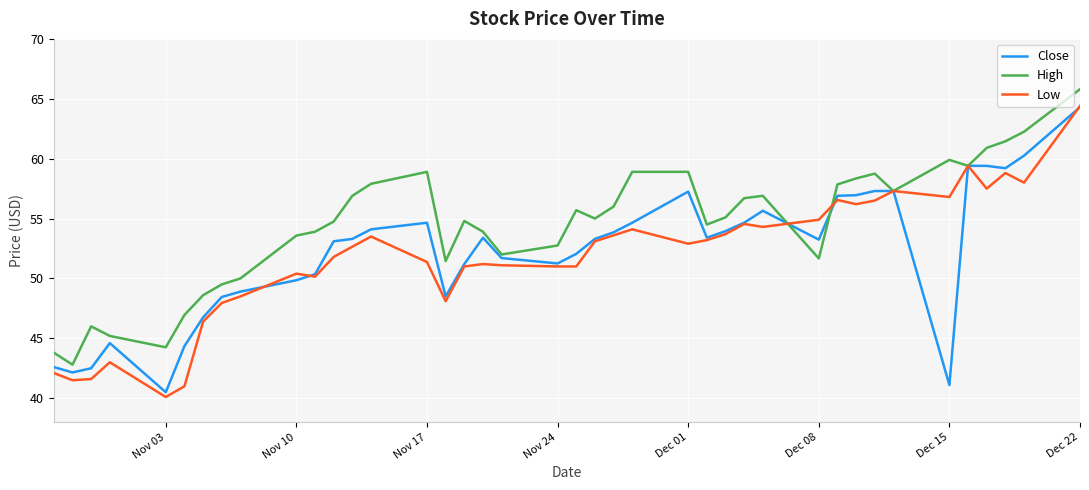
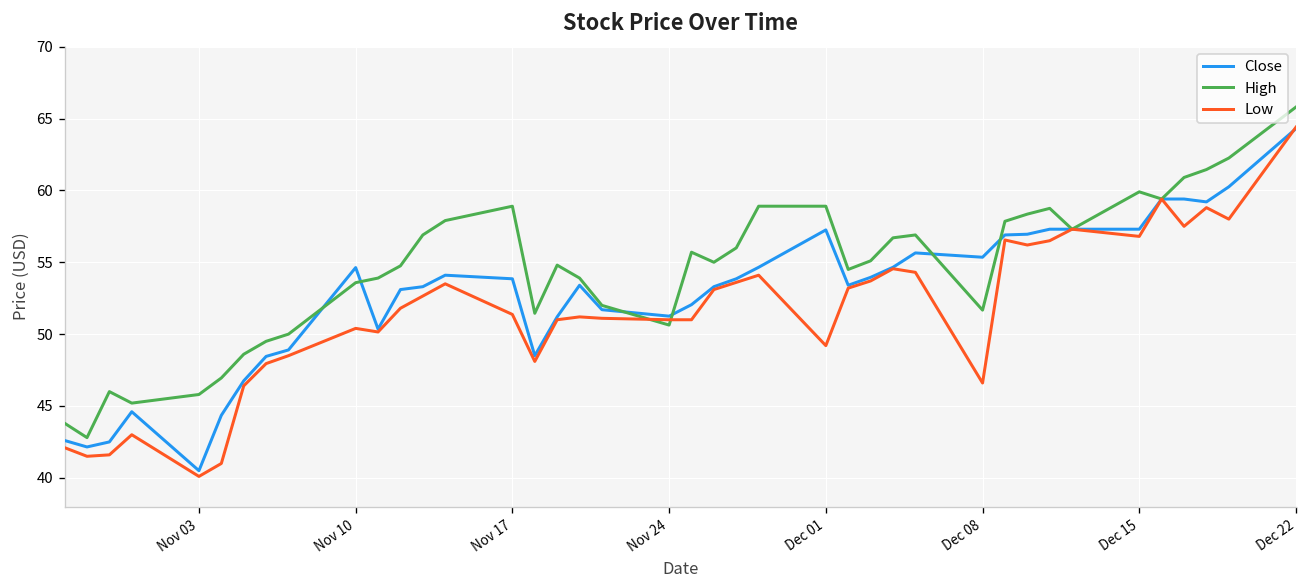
High, Nov 03: 44.3 -> 45.8
Close, Nov 10: 49.9 -> 54.6
Close, Nov 17: 54.7 -> 53.9
High, Nov 24: 52.8 -> 50.6
Low, Dec 01: 52.9 -> 49.2
Close, Dec 08: 53.2 -> 55.4
Low, Dec 08: 54.9 -> 46.6
Close, Dec 15: 41.1 -> 57.3
